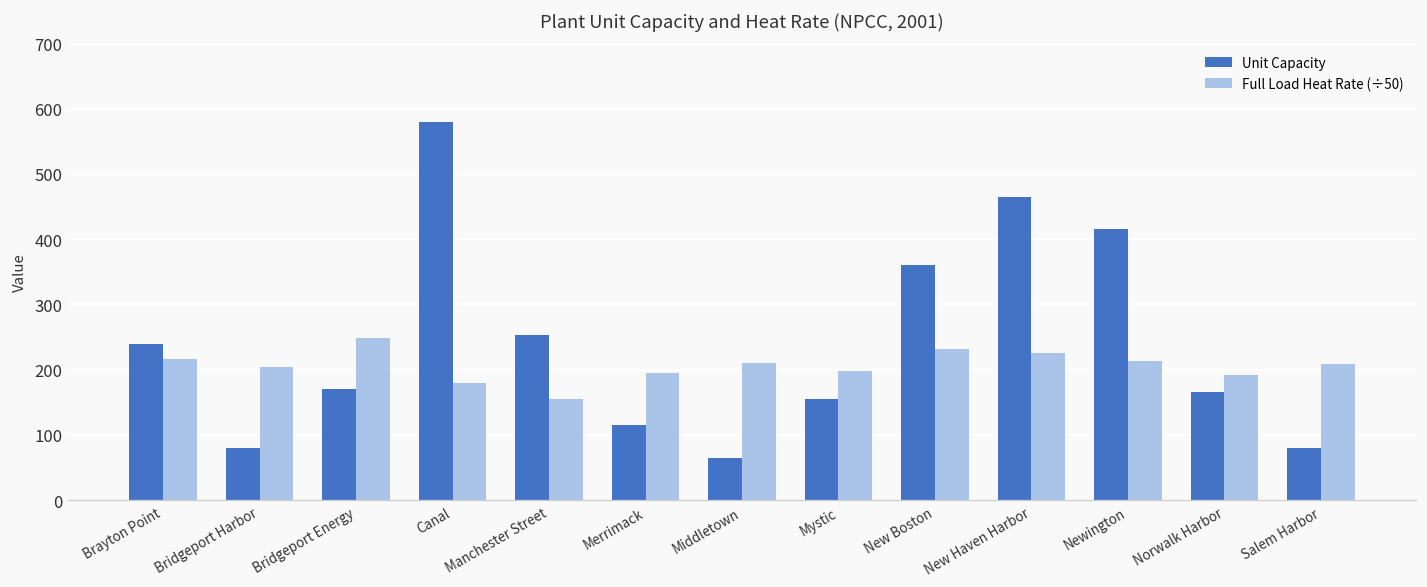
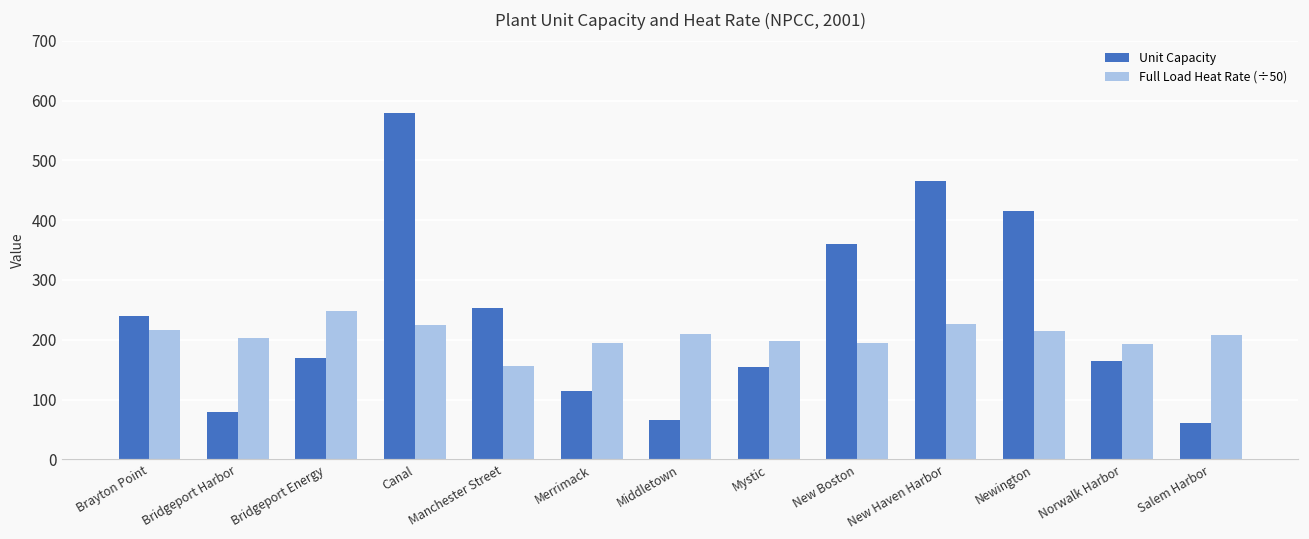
Full Load Heat Rate (÷50), Canal: 180 -> 220
Full Load Heat Rate (÷50), New Boston: 230 -> 190
Unit Capacity, Salem Harbor: 80 -> 60
